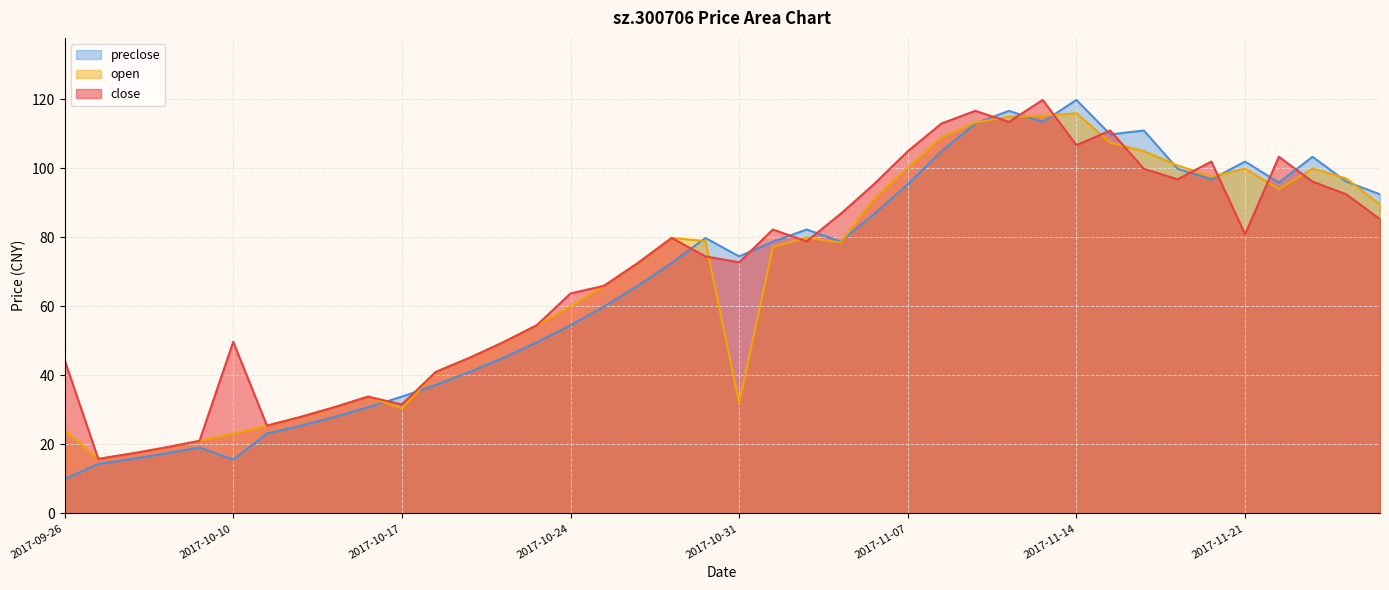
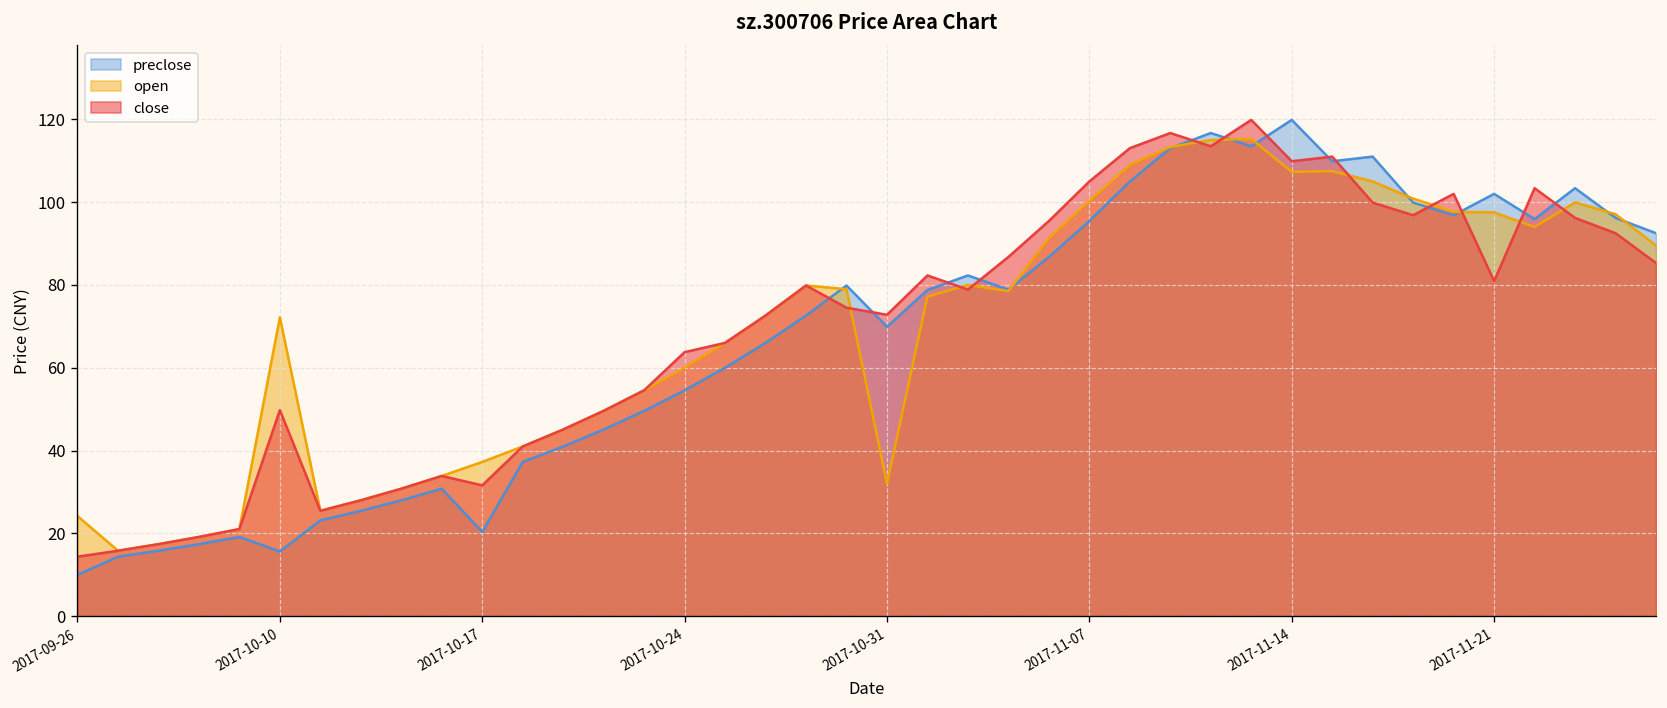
close, 2017-09-26: 45 -> 14
open, 2017-10-10: 23 -> 72
preclose, 2017-10-17: 34 -> 20
open, 2017-10-17: 30 -> 37
preclose, 2017-10-31: 75 -> 70
open, 2017-11-14: 116 -> 107
close, 2017-11-14: 107 -> 110
open, 2017-11-21: 100 -> 98
